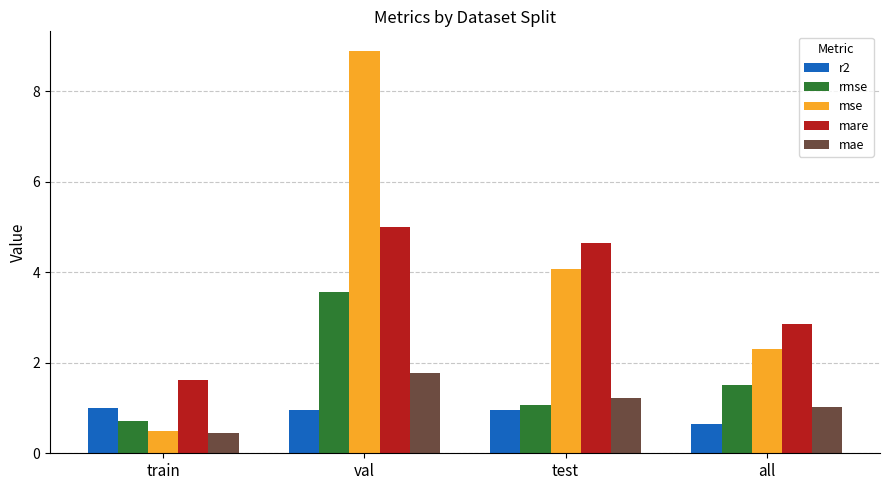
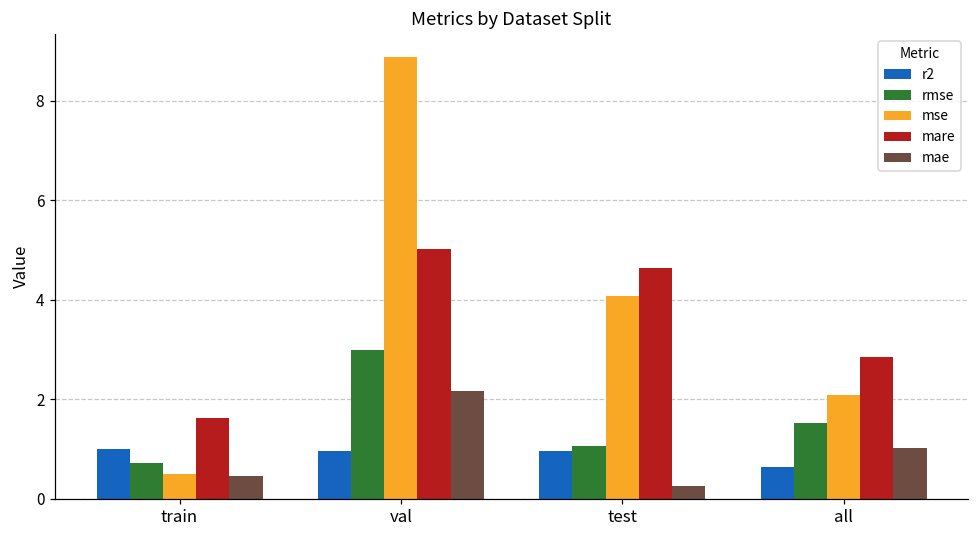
rmse, val: 3.6 -> 3.0
mae, val: 1.8 -> 2.2
mae, test: 1.2 -> 0.2
mse, all: 2.3 -> 2.1
